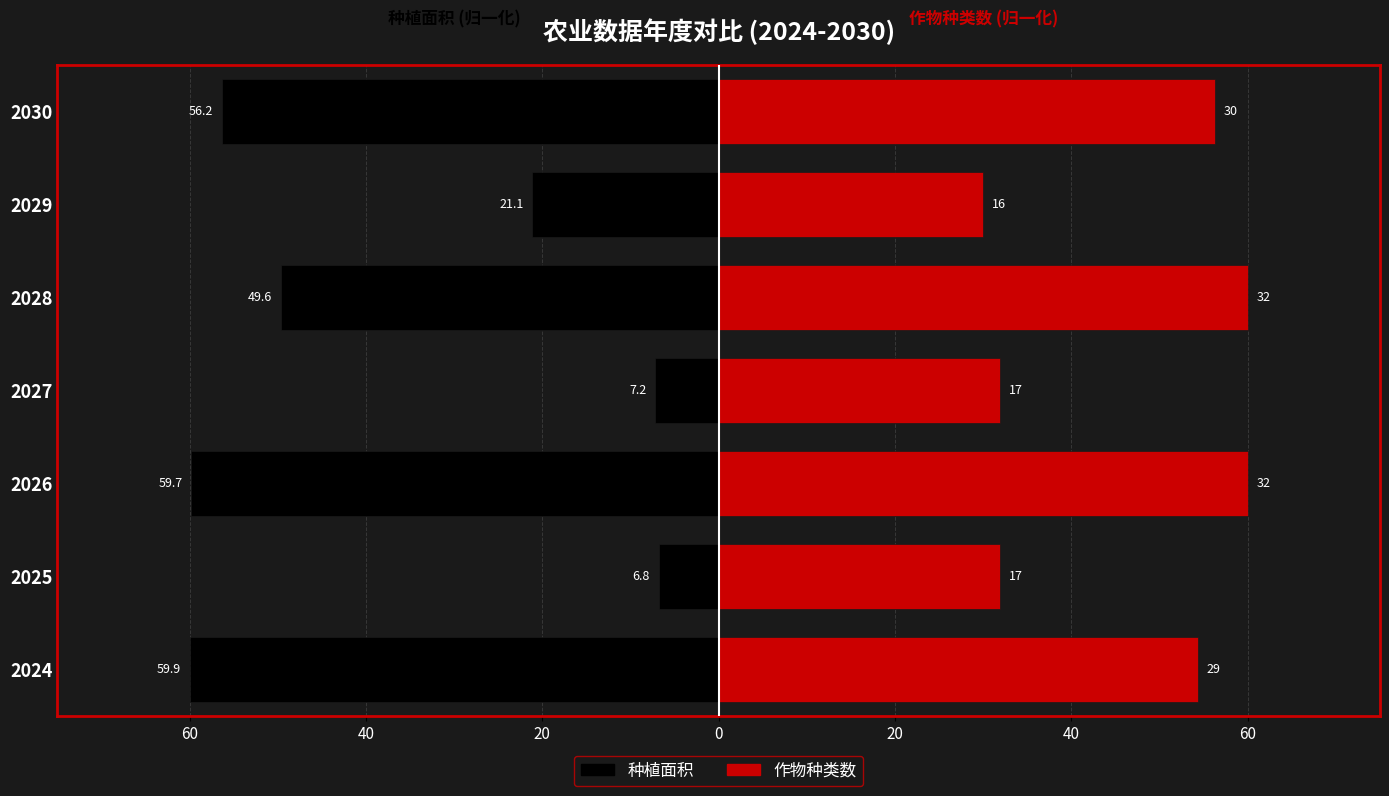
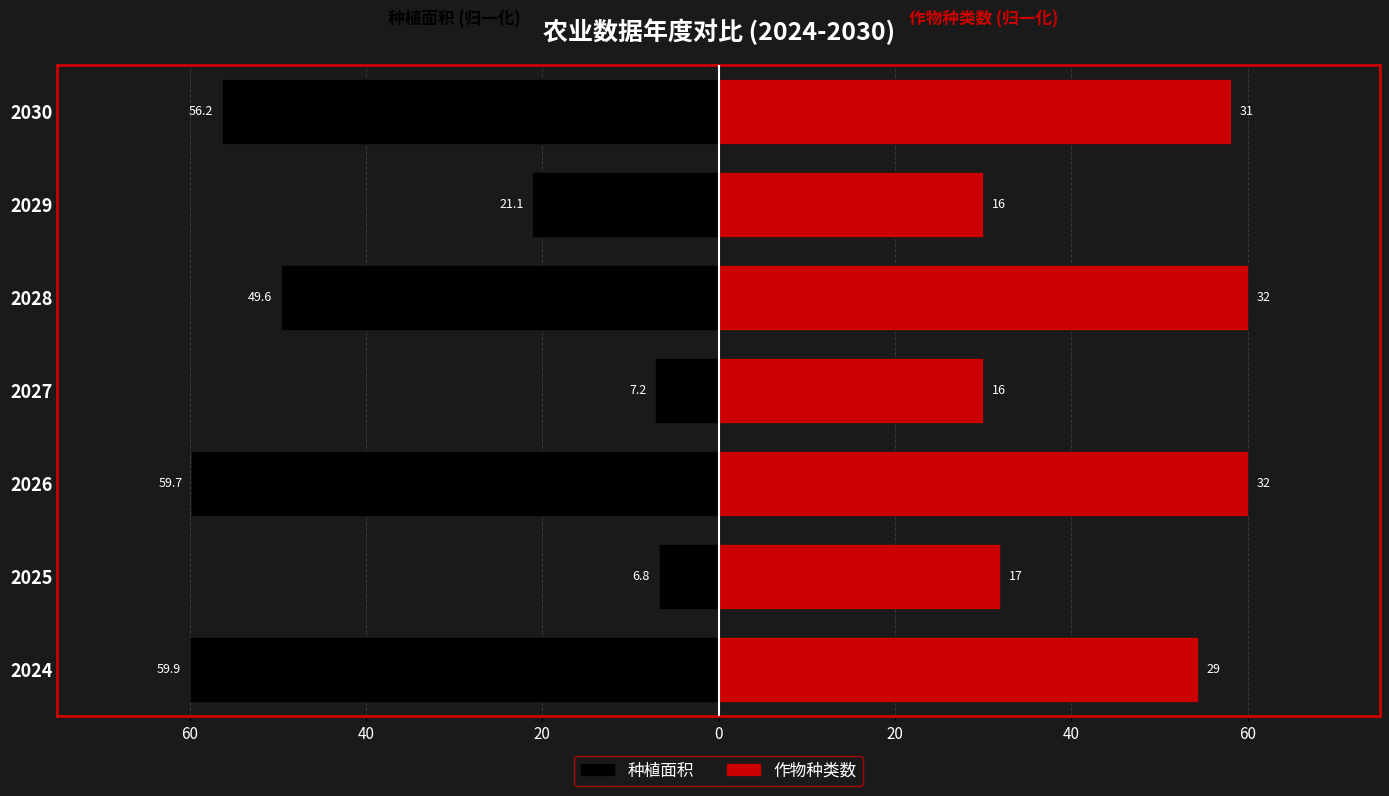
作物种类数, 2030: 30 -> 31
作物种类数, 2027: 17 -> 16
